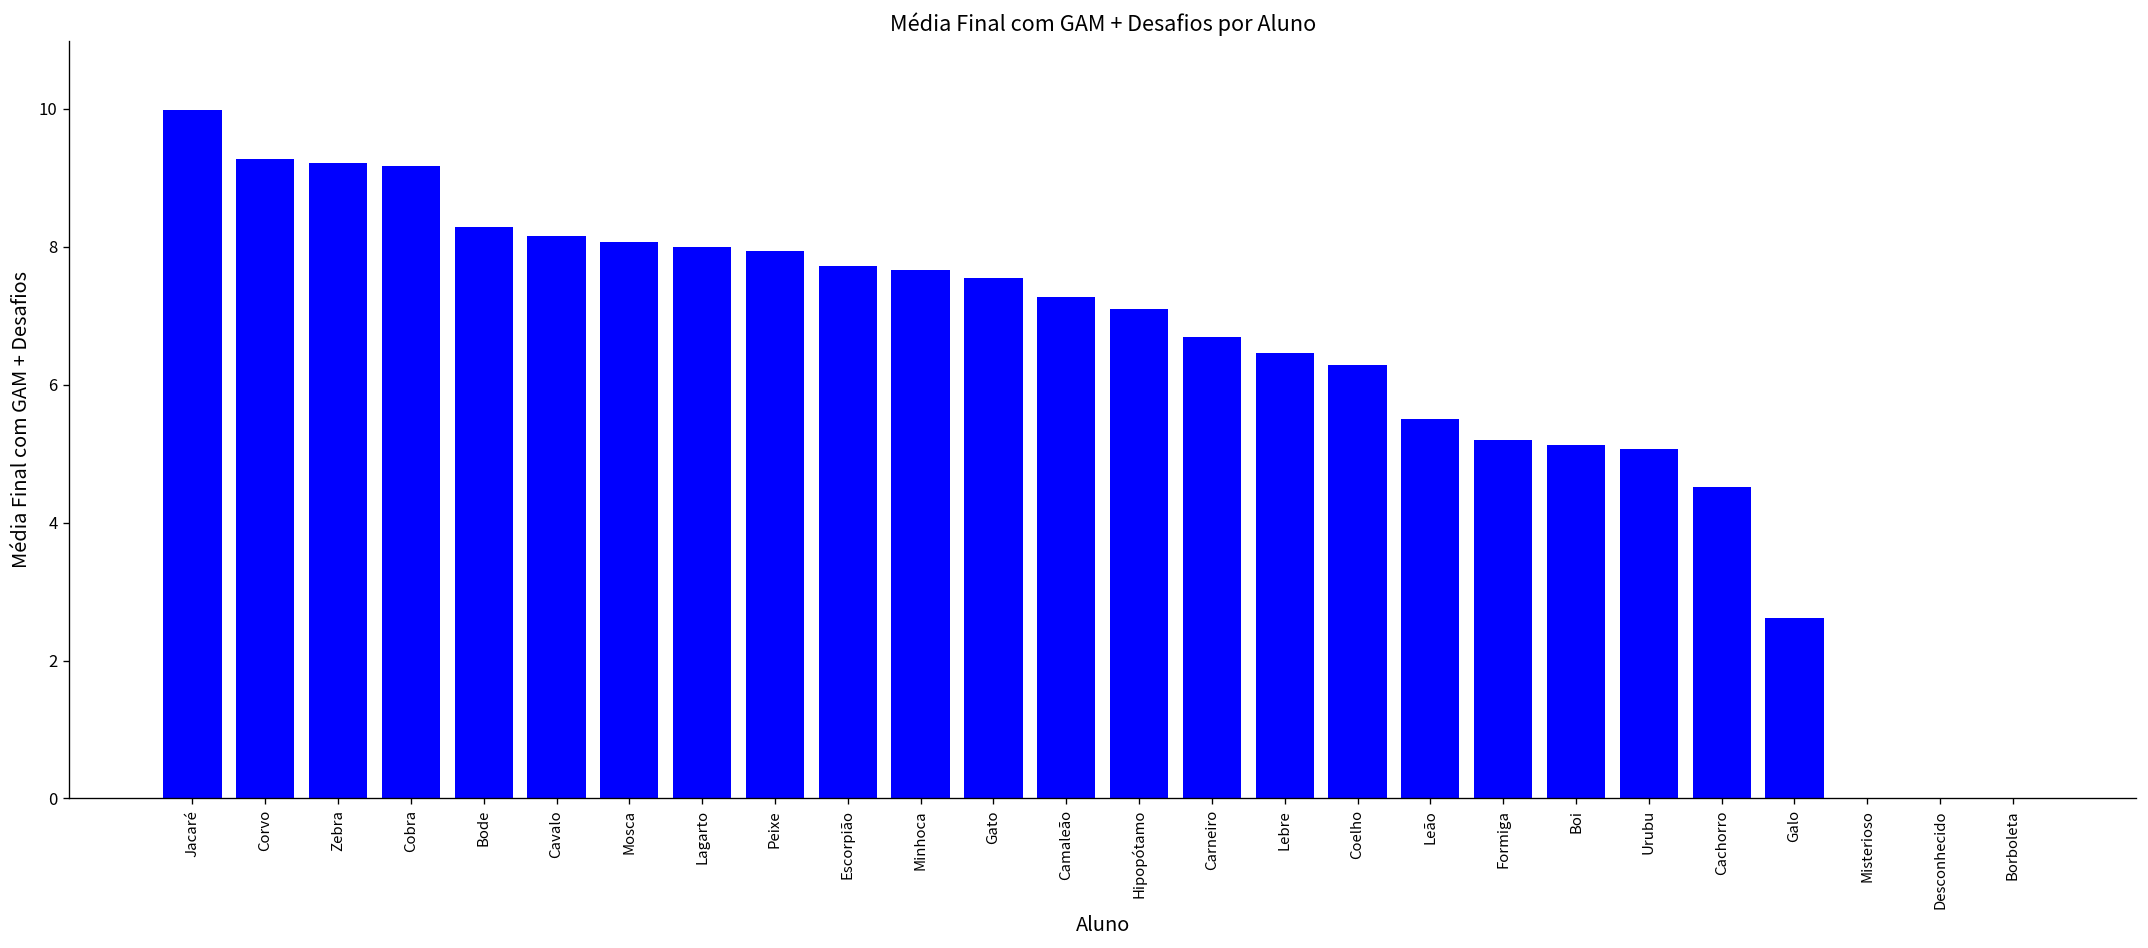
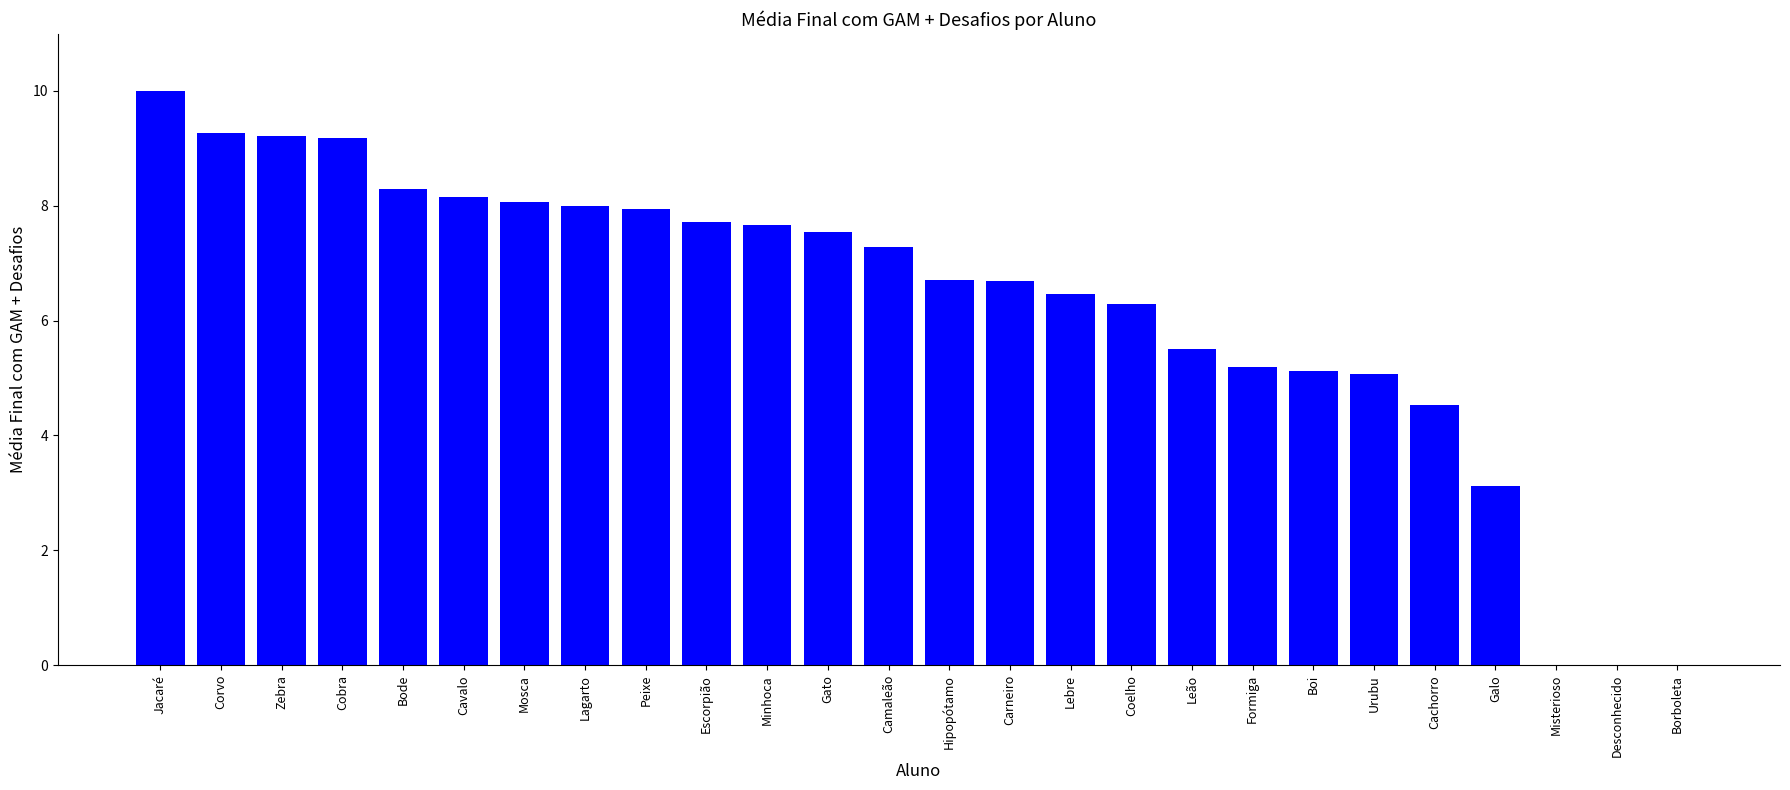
Hipopótamo: 7.1 -> 6.7
Galo: 2.6 -> 3.1
